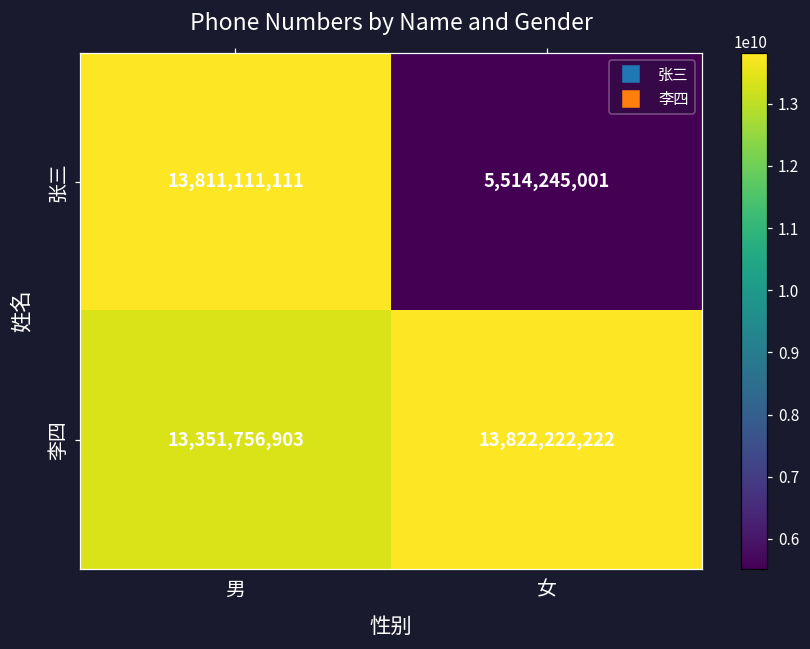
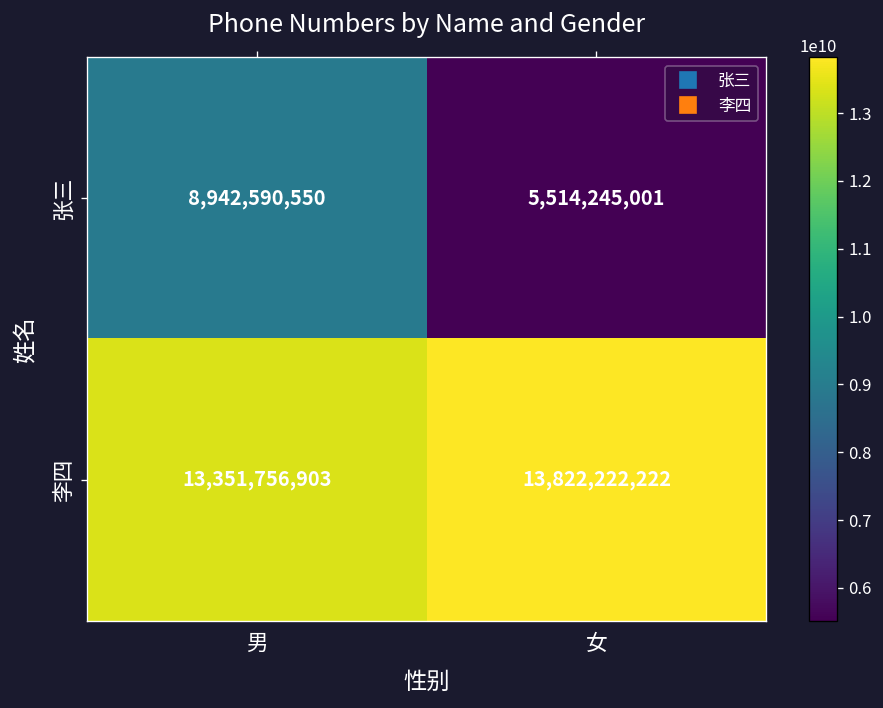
张三, 男: 13,811,111,111 -> 8,942,590,550
